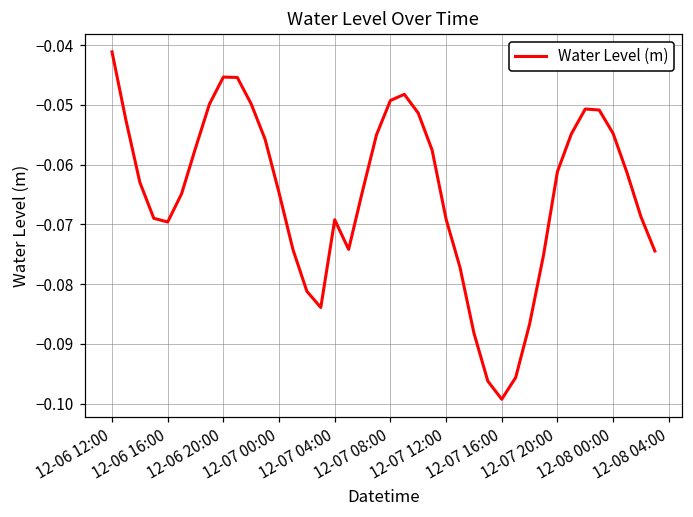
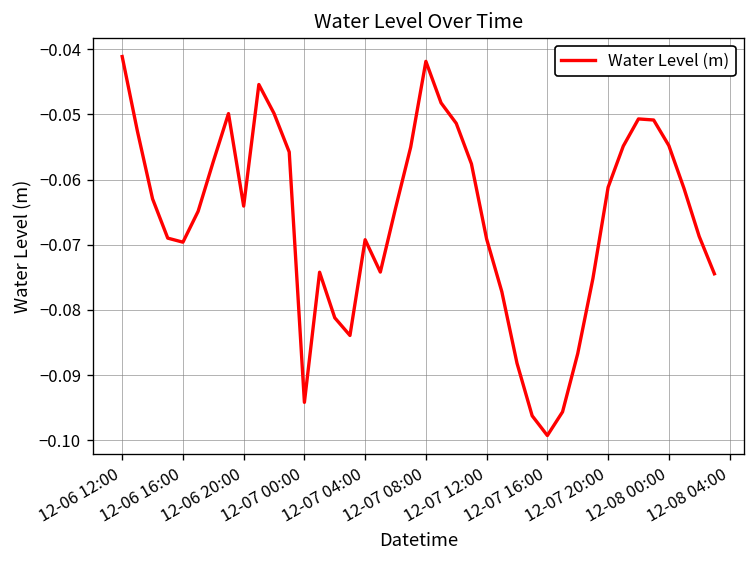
12-06 20:00: -0.045 -> -0.064
12-07 00:00: -0.065 -> -0.094
12-07 08:00: -0.049 -> -0.042
